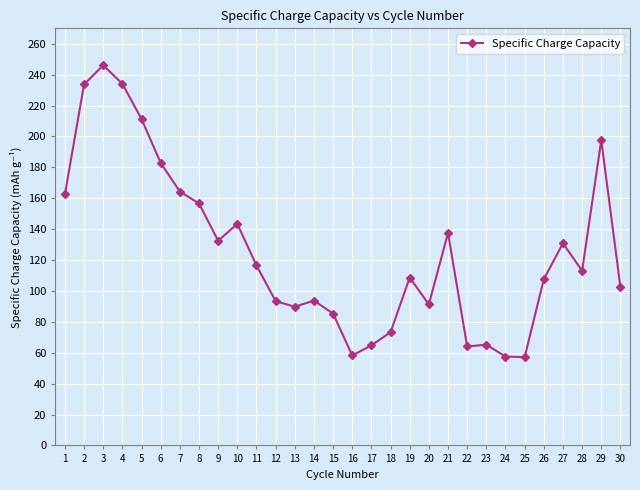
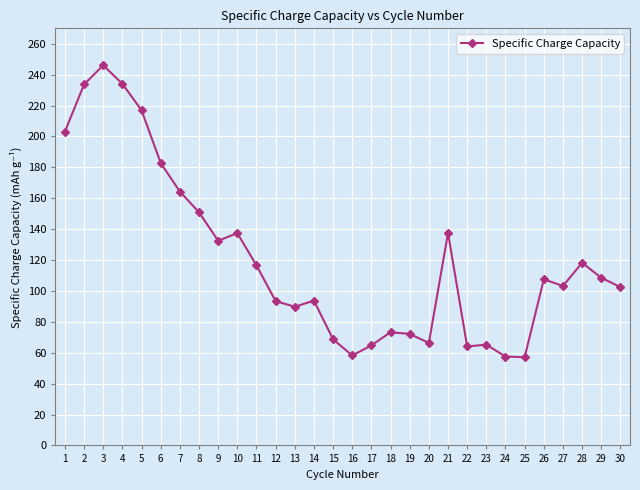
1: 163 -> 203
5: 211 -> 217
8: 157 -> 151
10: 143 -> 137
15: 85 -> 69
19: 109 -> 72
20: 91 -> 66
27: 131 -> 103
28: 113 -> 118
29: 198 -> 109
